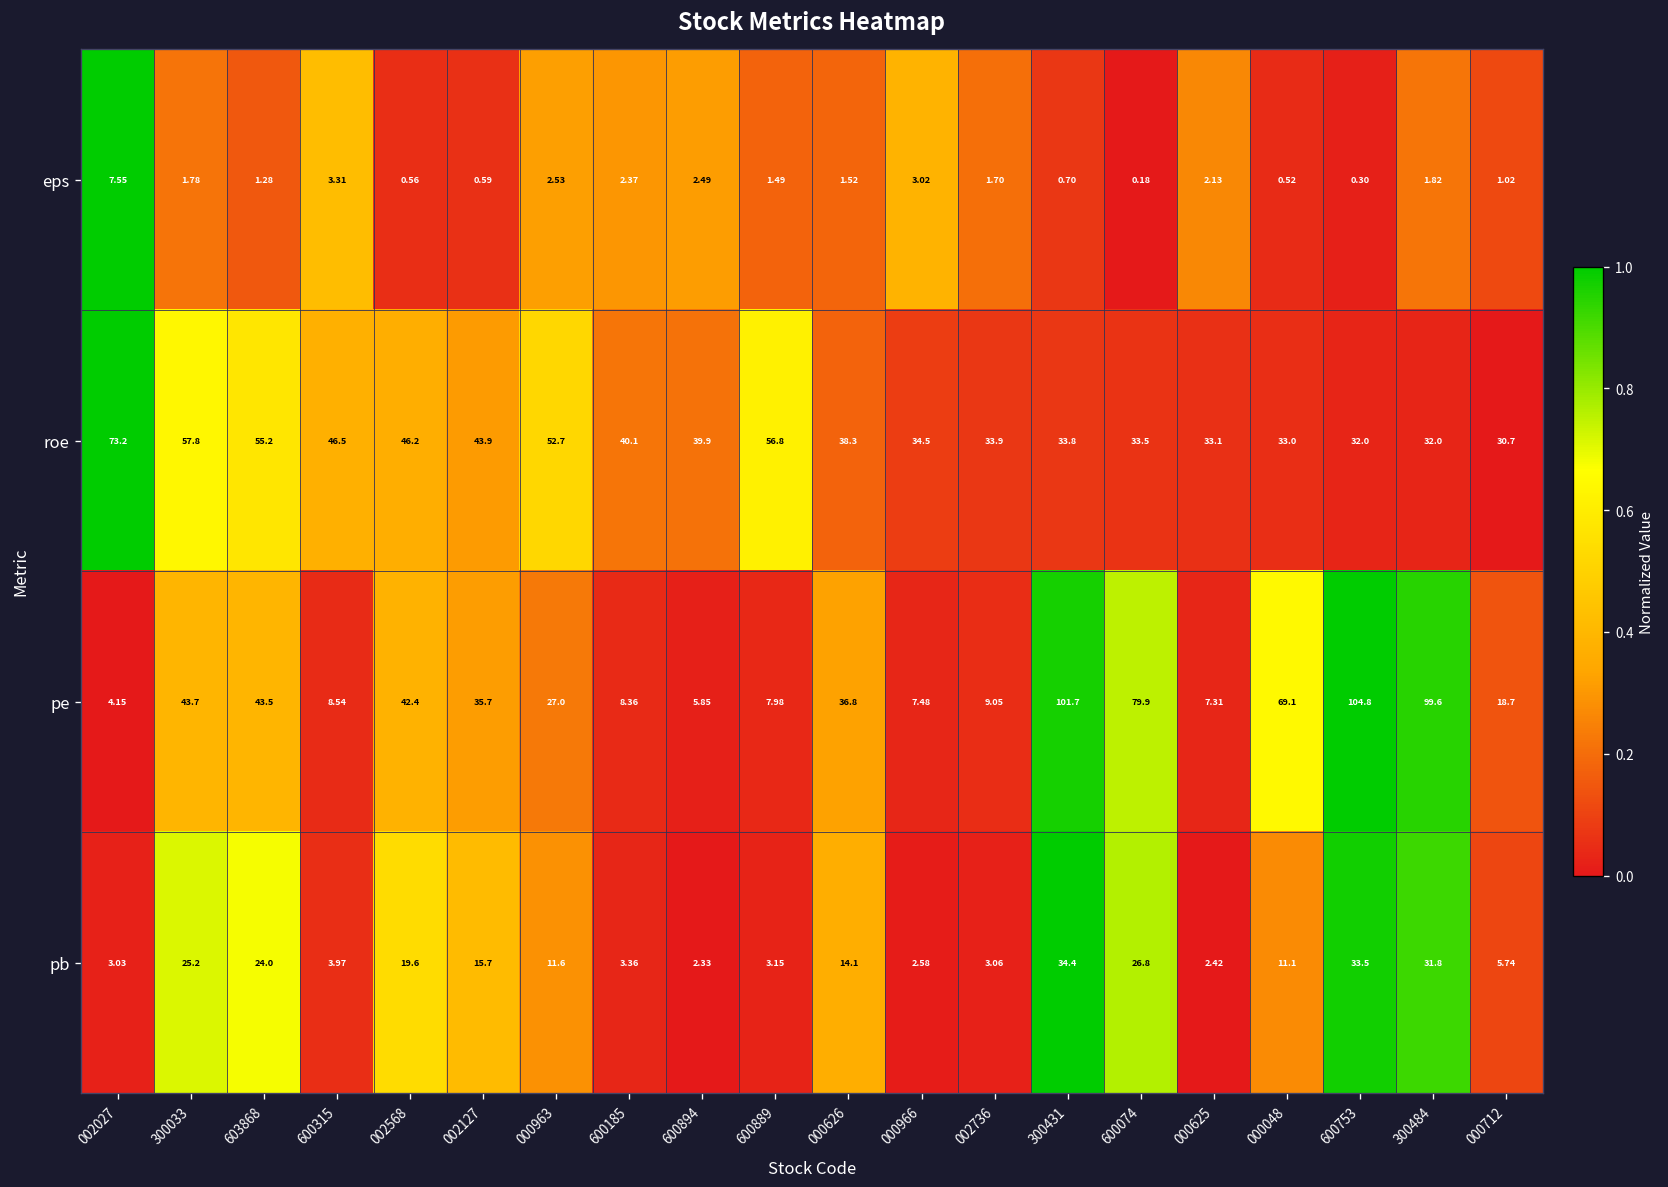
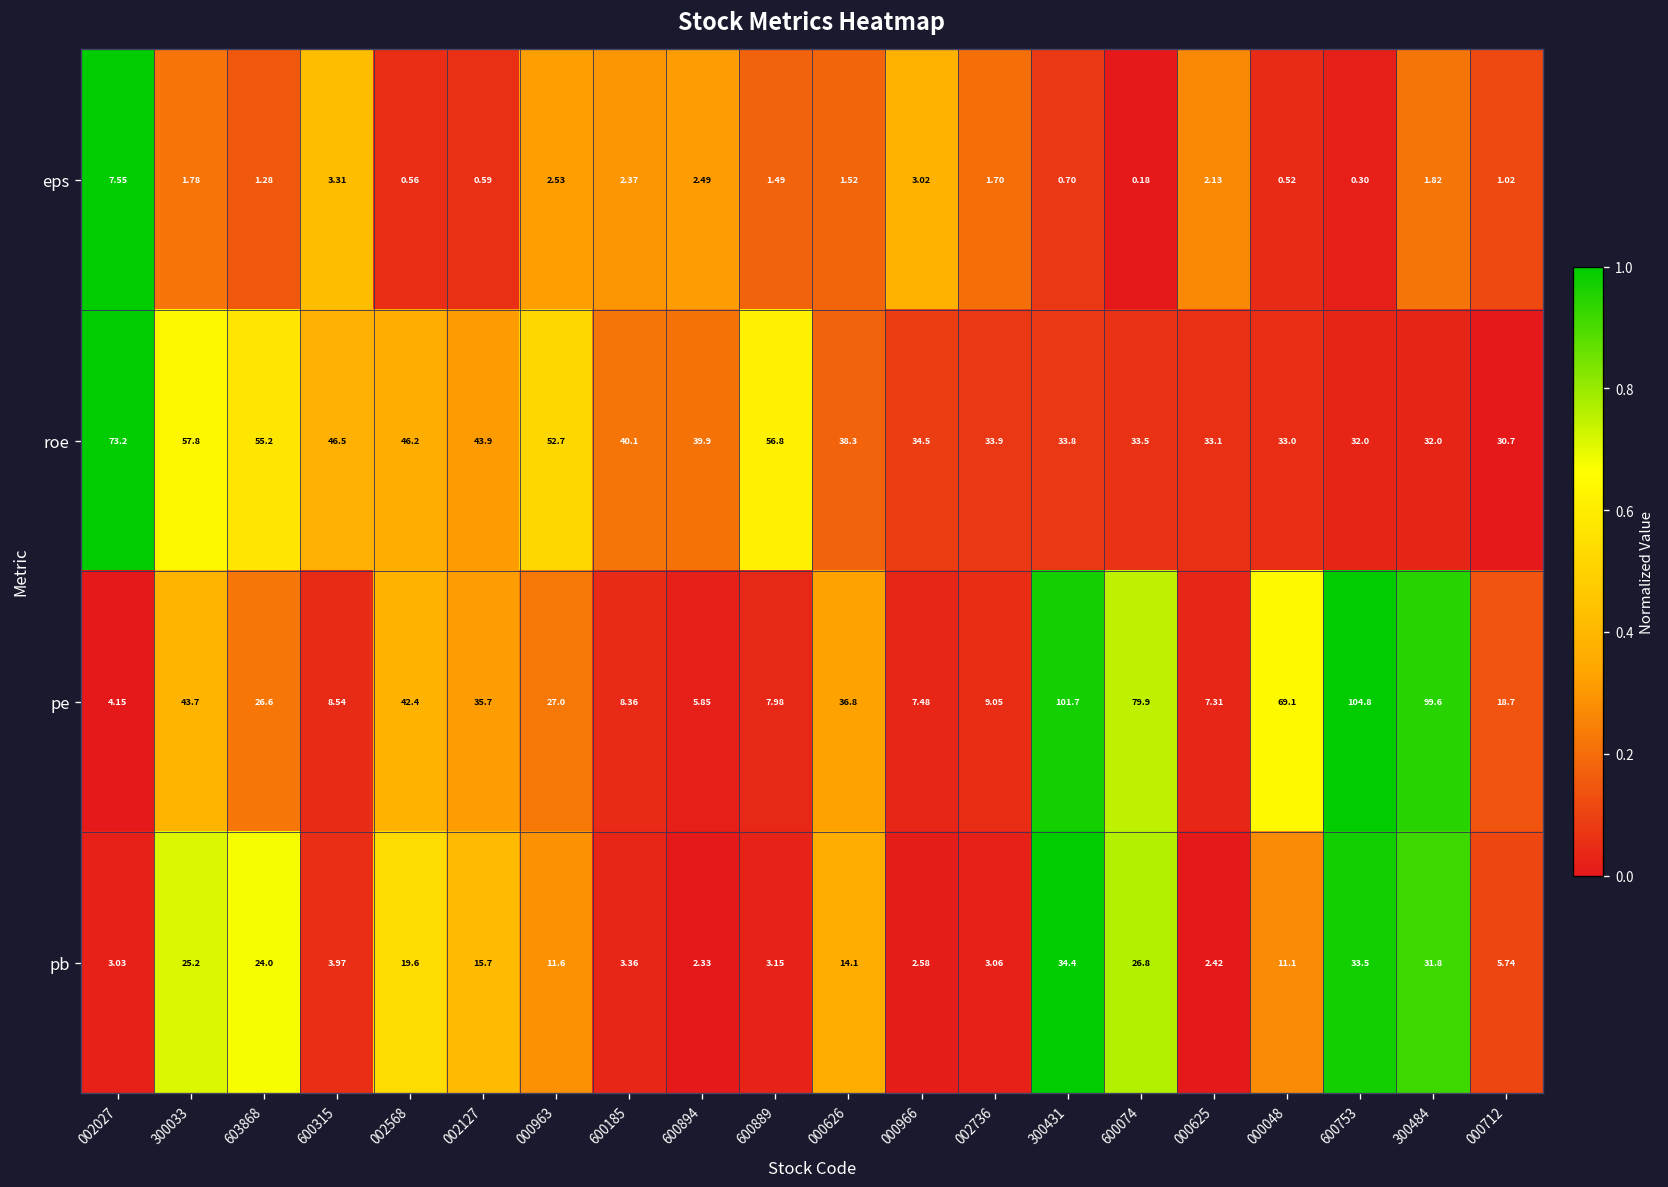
pe, 603868: 43.5 -> 26.6
